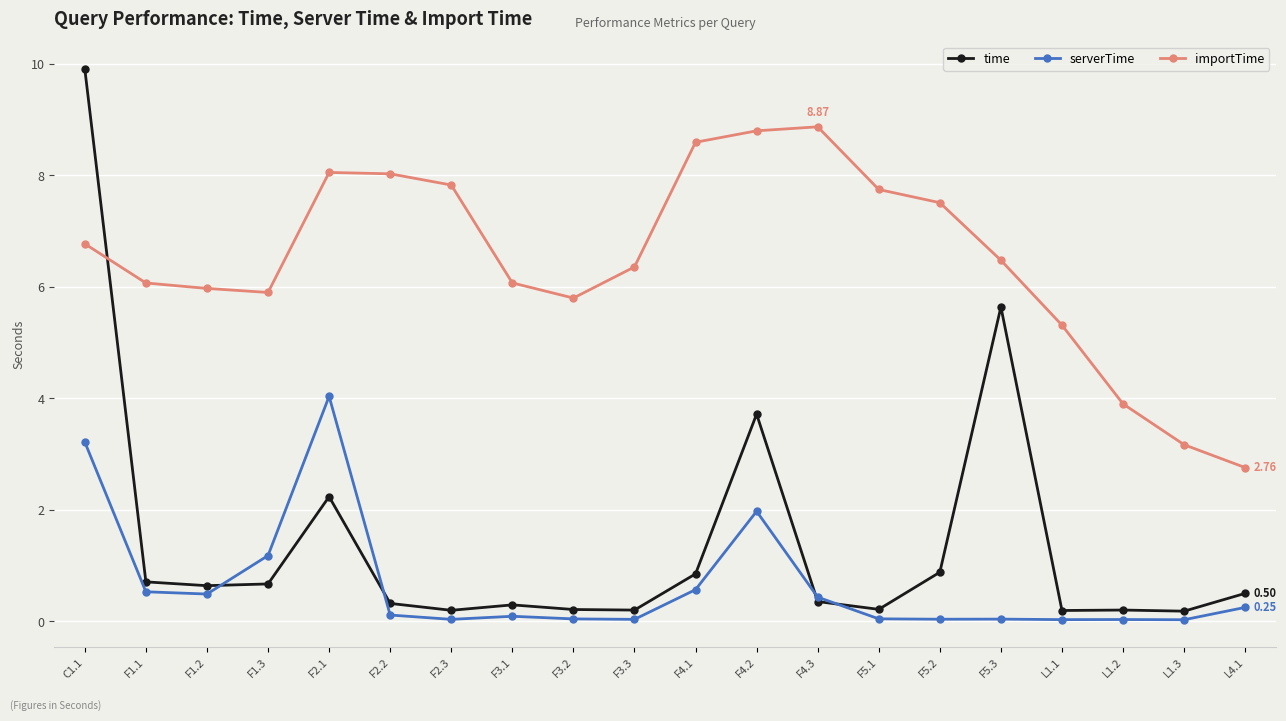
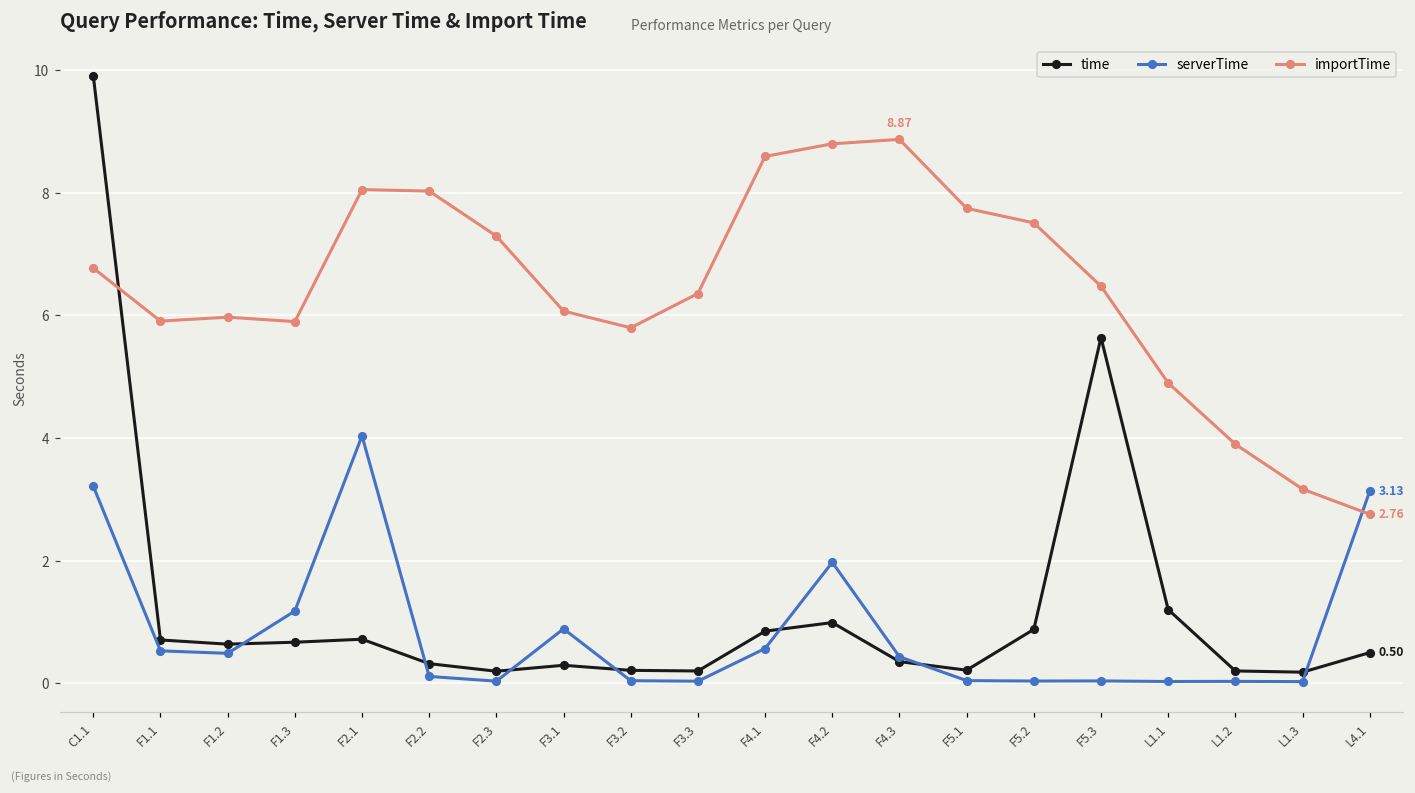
importTime, F1.1: 6.1 -> 5.9
time, F2.1: 2.2 -> 0.7
importTime, F2.3: 7.8 -> 7.3
serverTime, F3.1: 0.1 -> 0.9
time, F4.2: 3.7 -> 1.0
time, L1.1: 0.2 -> 1.2
importTime, L1.1: 5.3 -> 4.9
serverTime, L4.1: 0.25 -> 3.13
